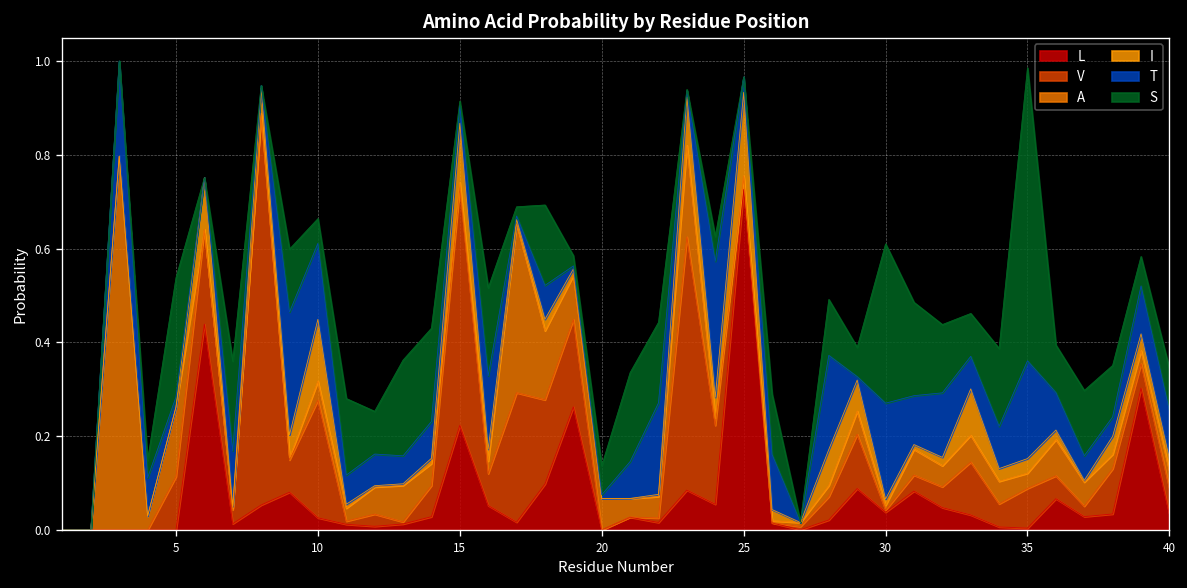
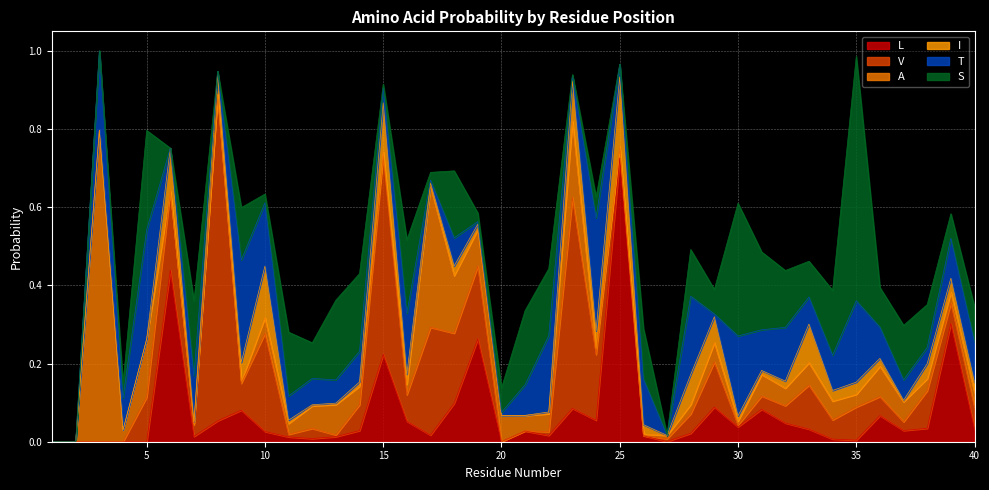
T, 5: 0.02 -> 0.28
S, 10: 0.05 -> 0.02
